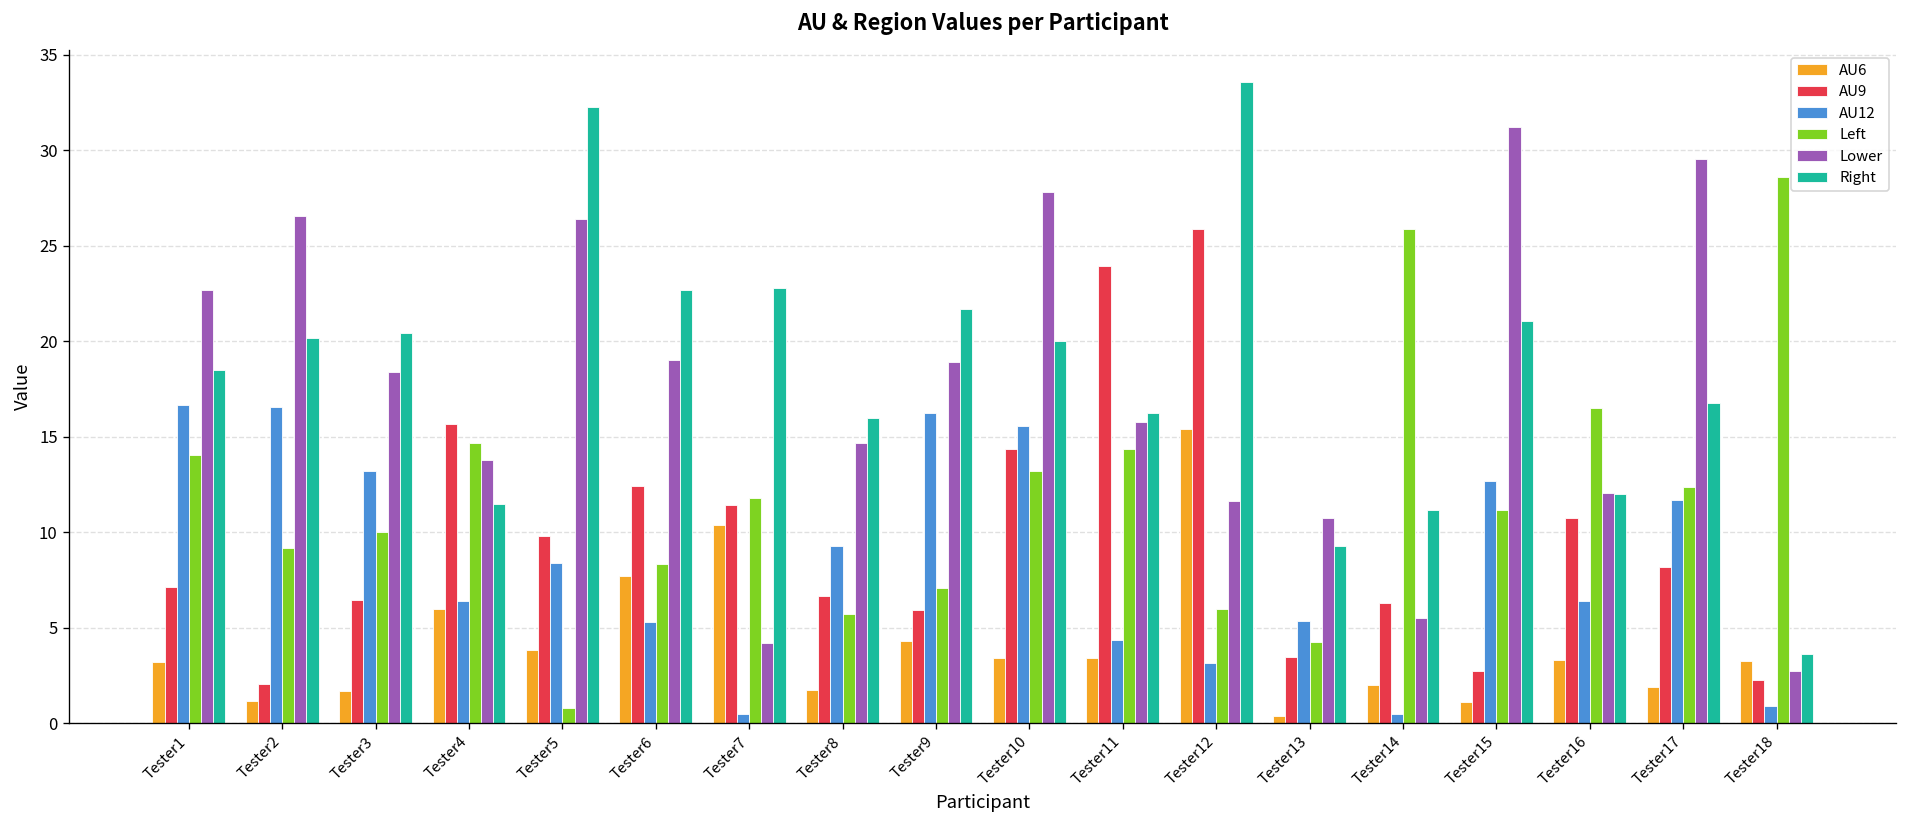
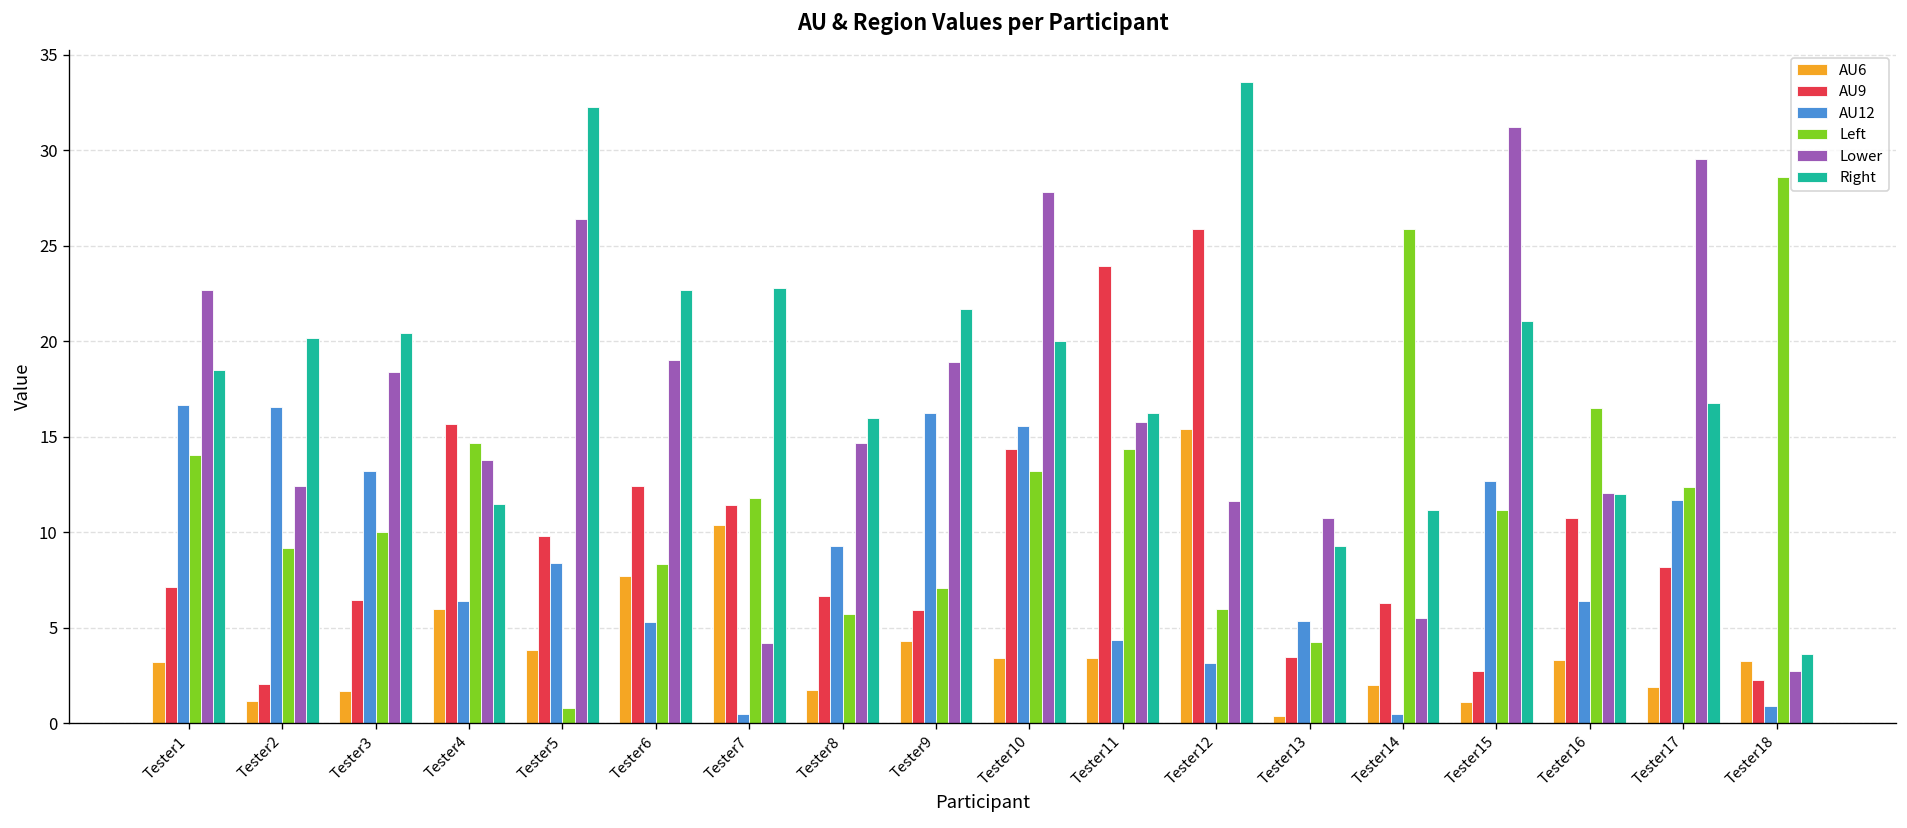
Lower, Tester2: 26.6 -> 12.4
